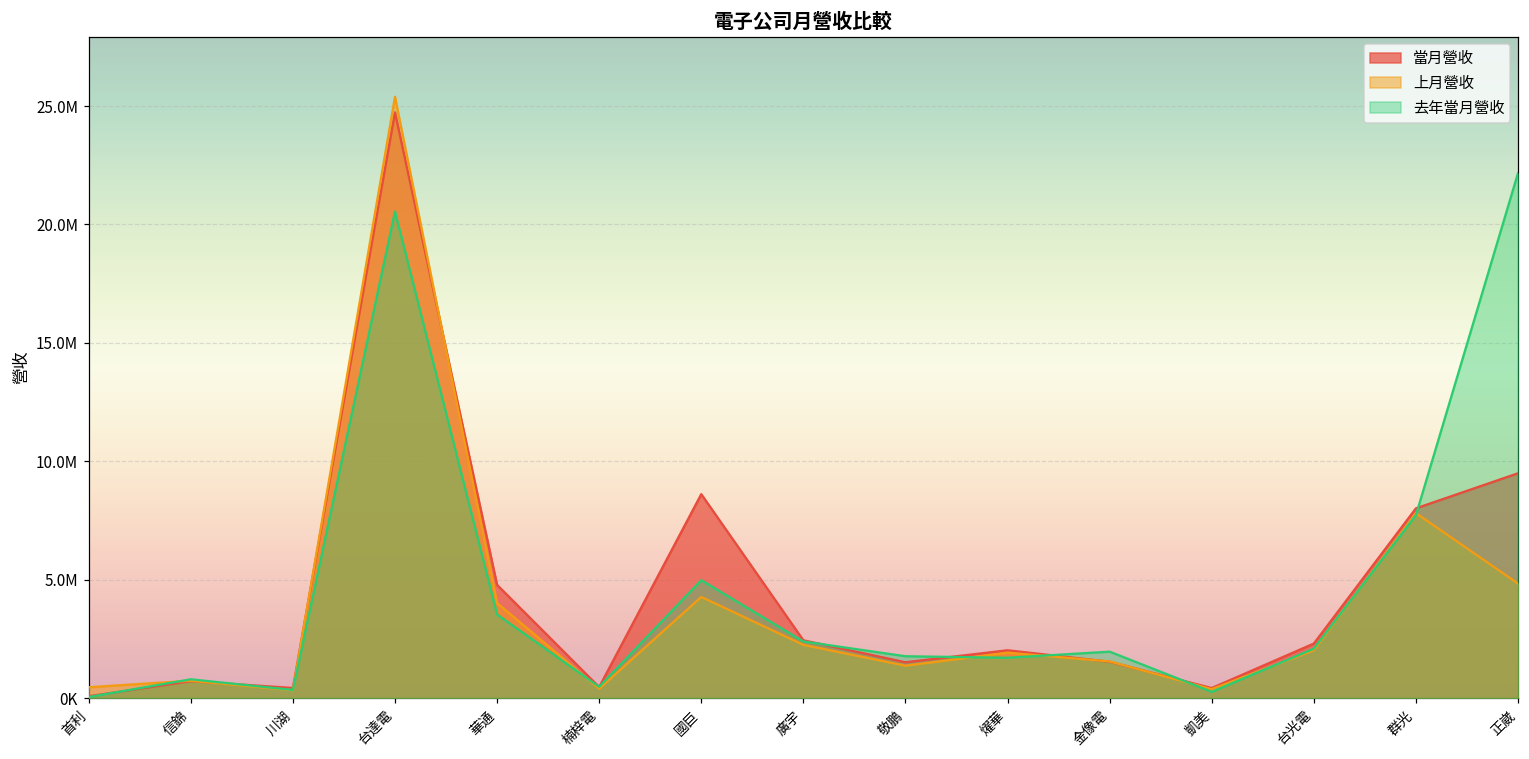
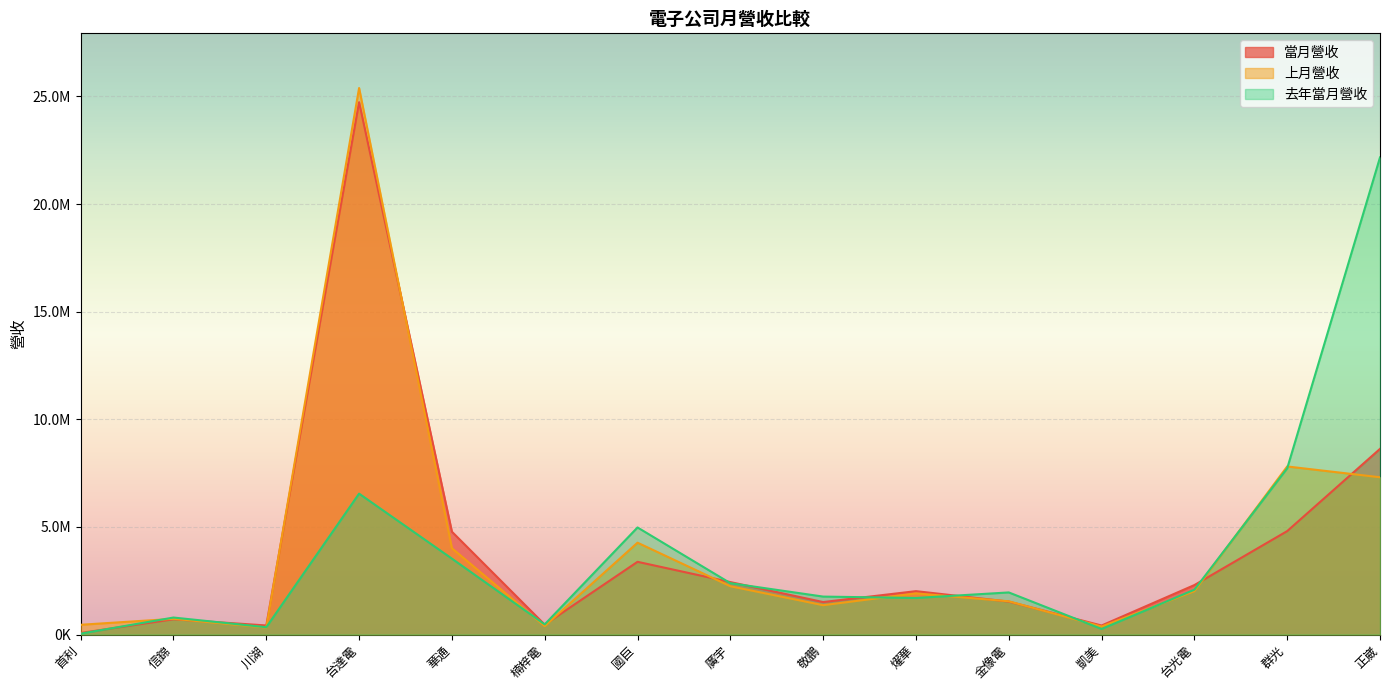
去年當月營收, 台達電: 20500000 -> 6500000
當月營收, 國巨: 8600000 -> 3400000
當月營收, 群光: 8000000 -> 4800000
當月營收, 正崴: 9500000 -> 8600000
上月營收, 正崴: 4800000 -> 7300000
